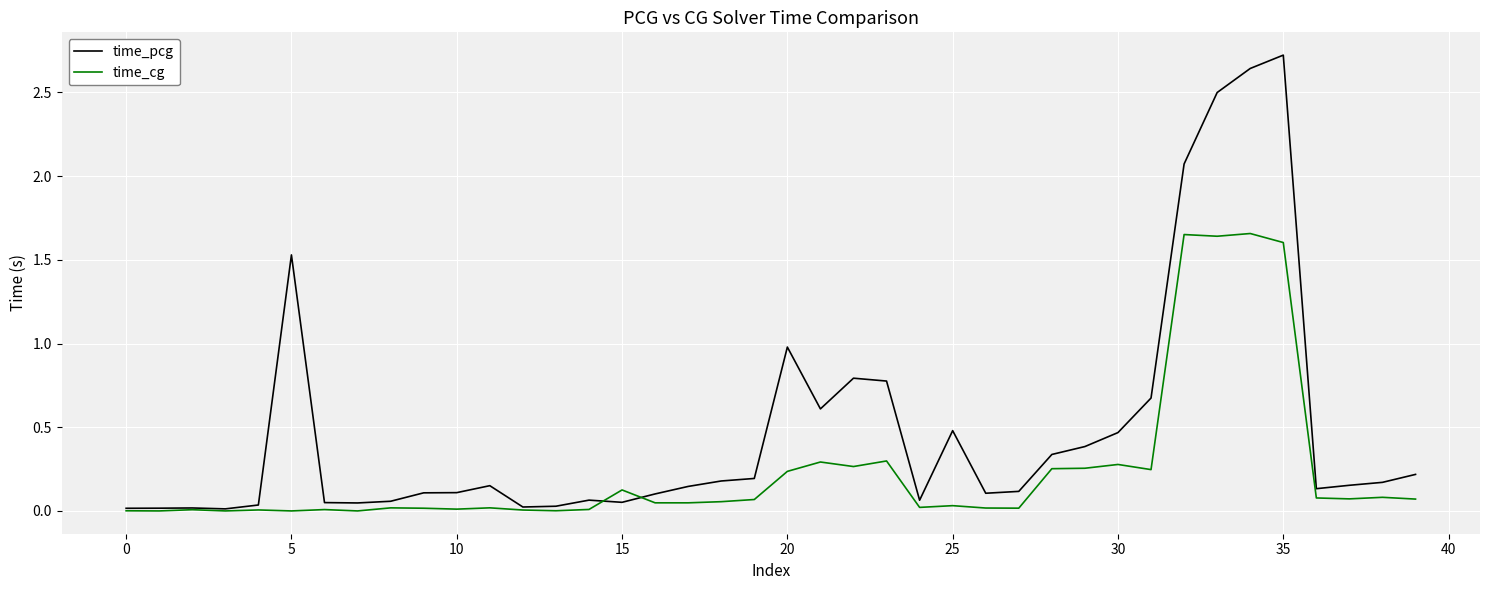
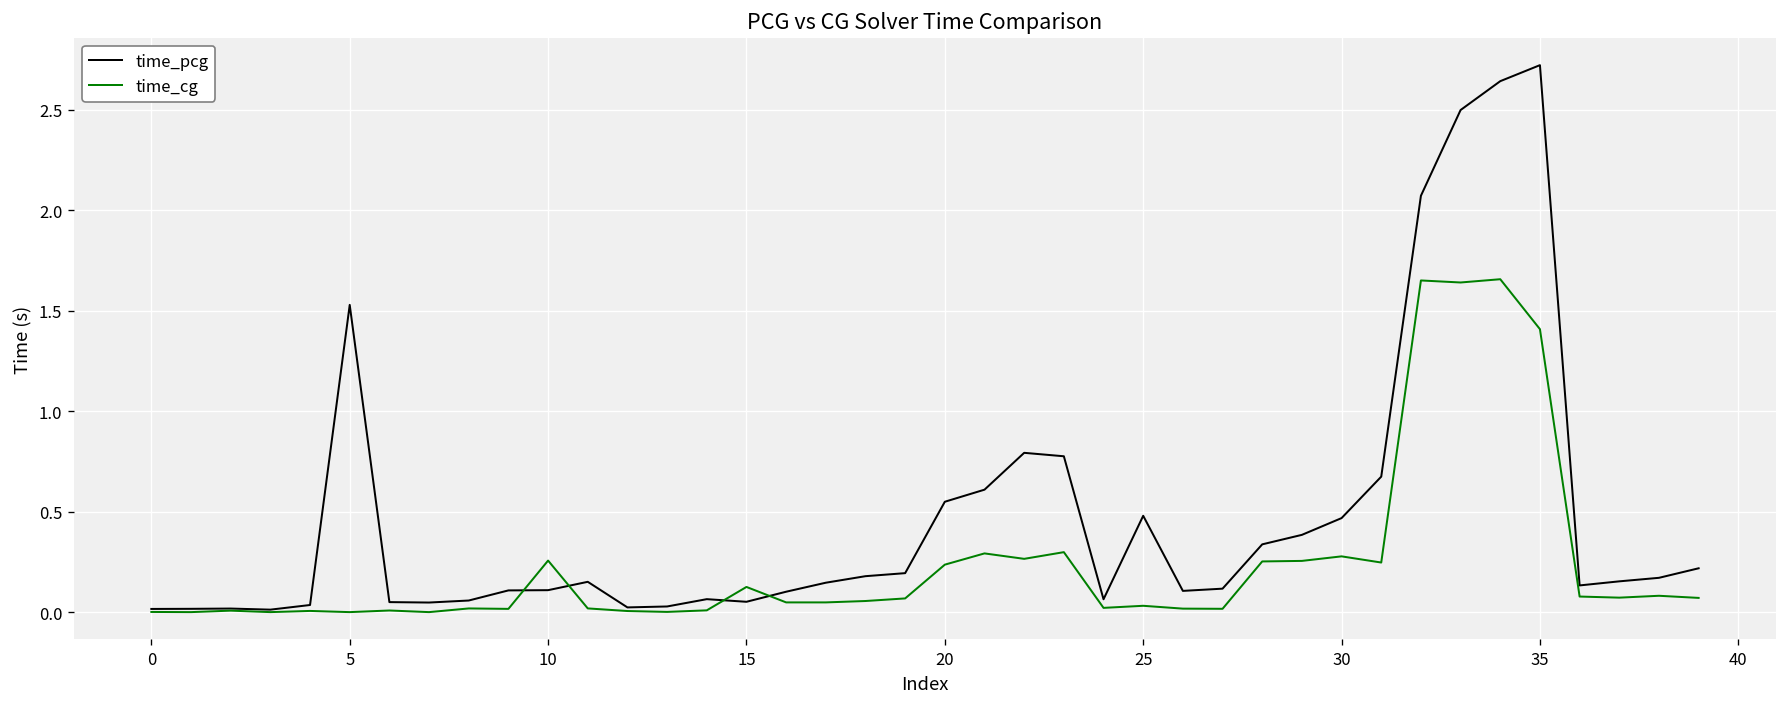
time_cg, 10: 0.01 -> 0.26
time_pcg, 20: 0.98 -> 0.55
time_cg, 35: 1.60 -> 1.41
